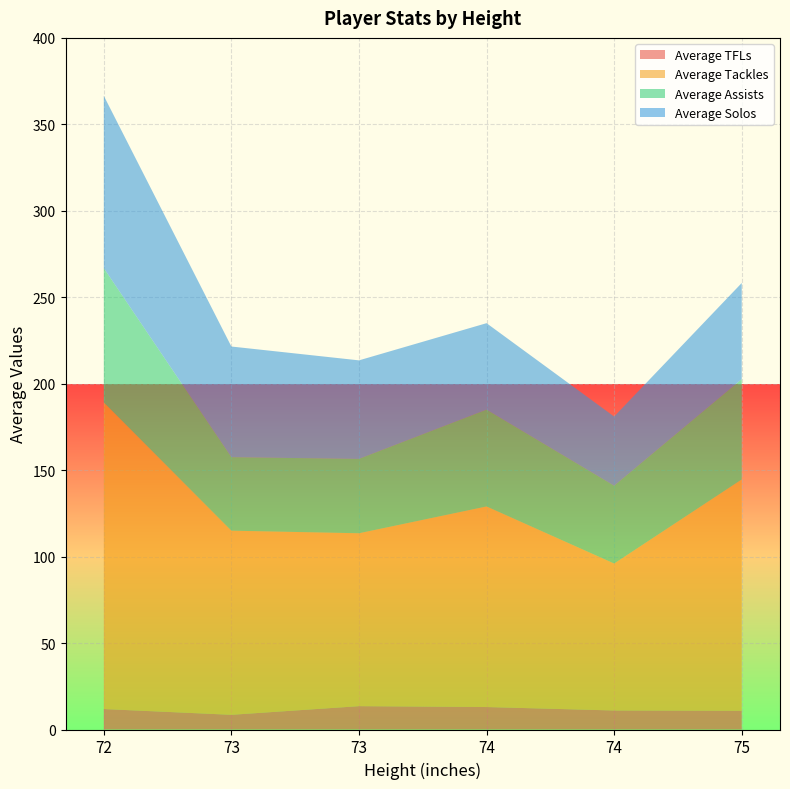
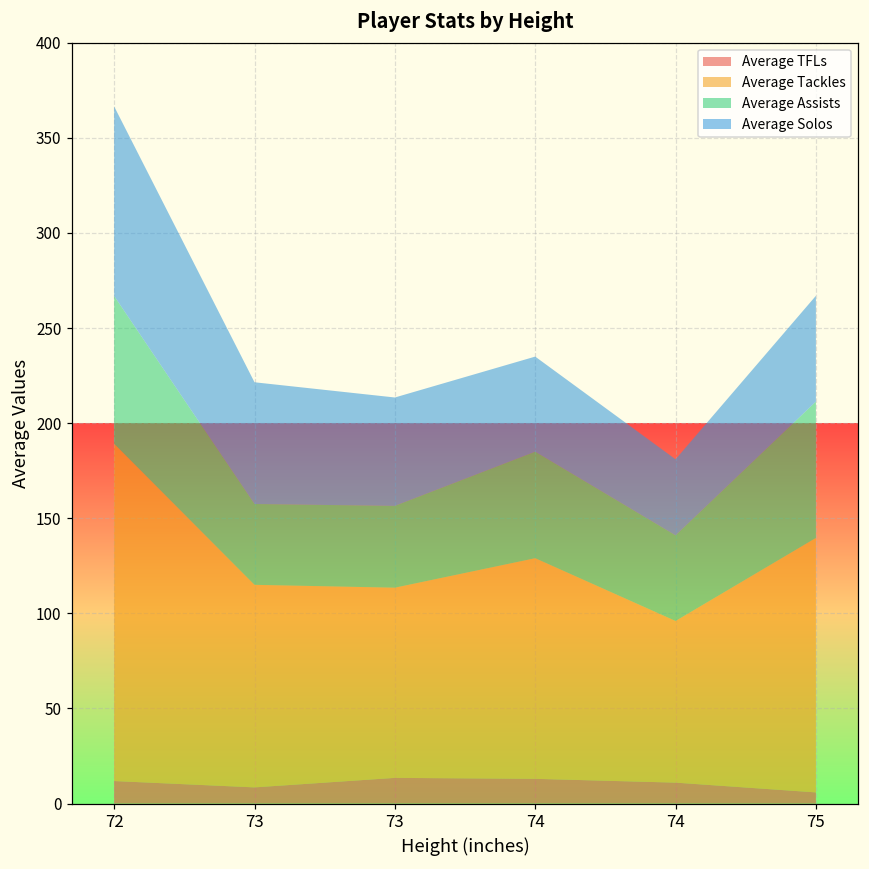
Average TFLs, 75: 11 -> 6
Average Assists, 75: 58 -> 72
